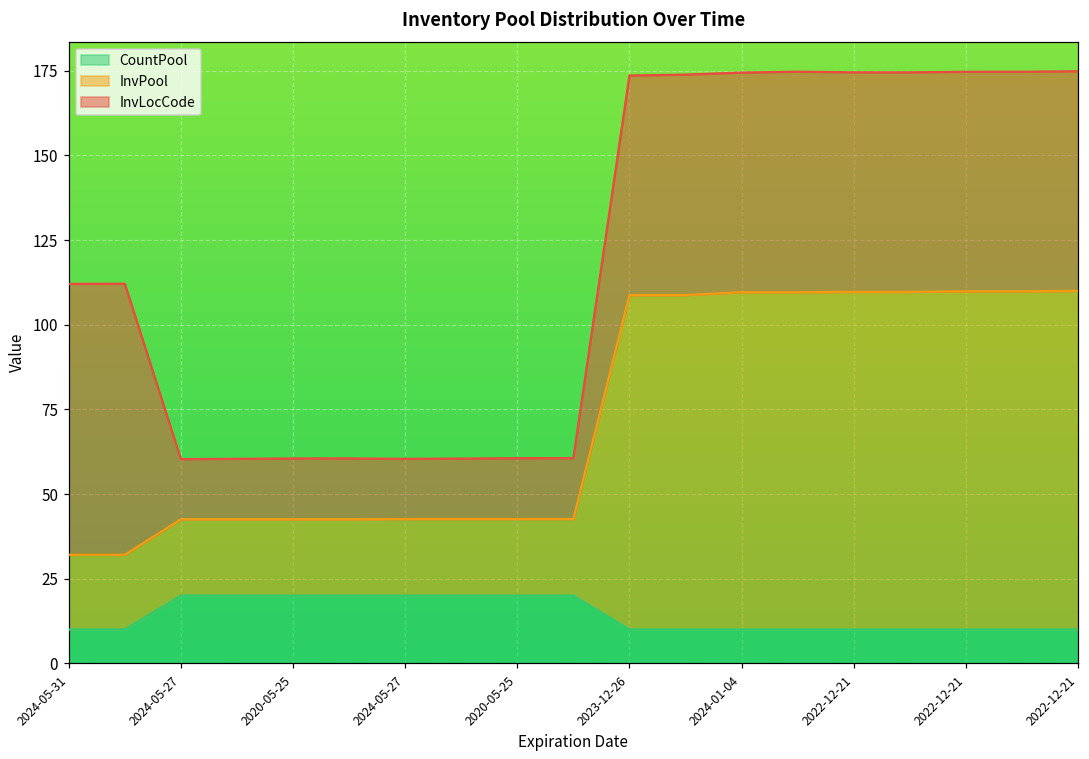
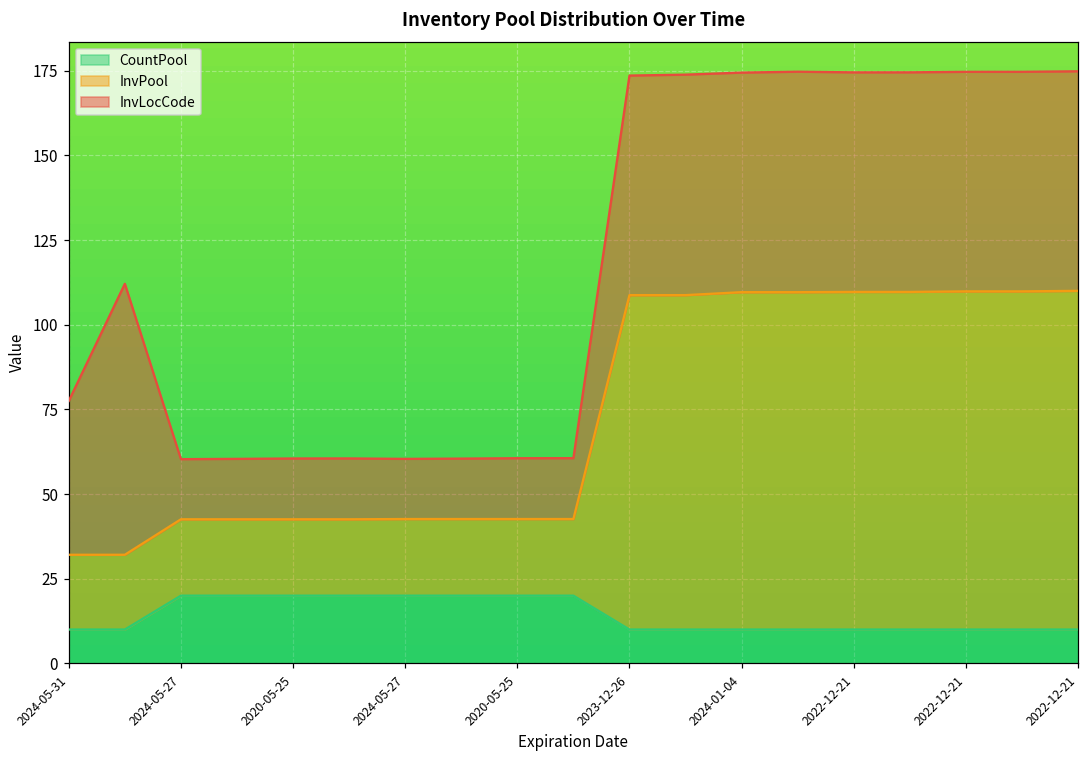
InvLocCode, 2024-05-31: 80 -> 45
